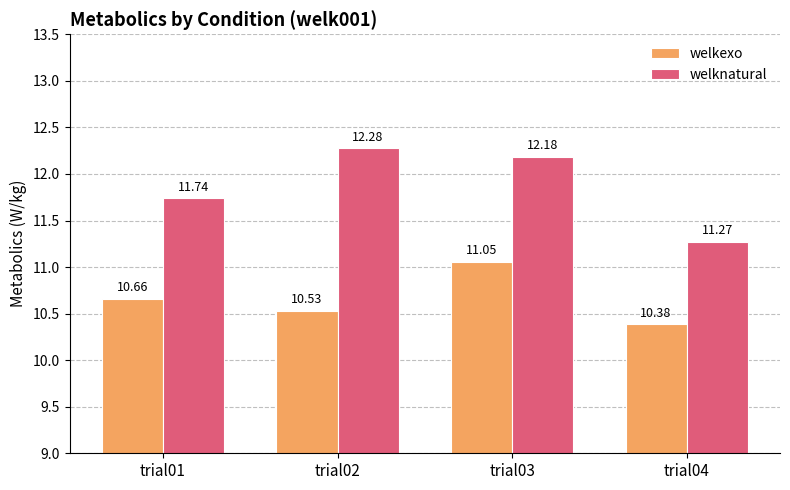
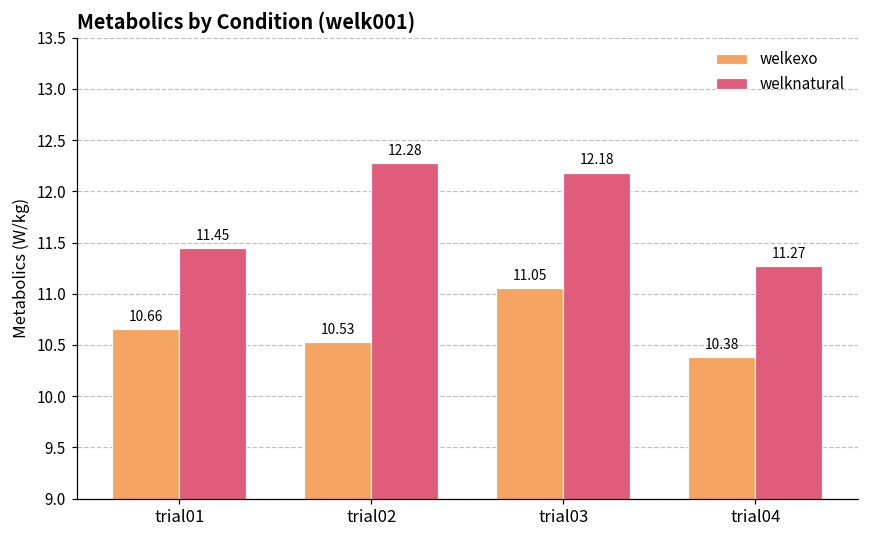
welknatural, trial01: 11.74 -> 11.45
